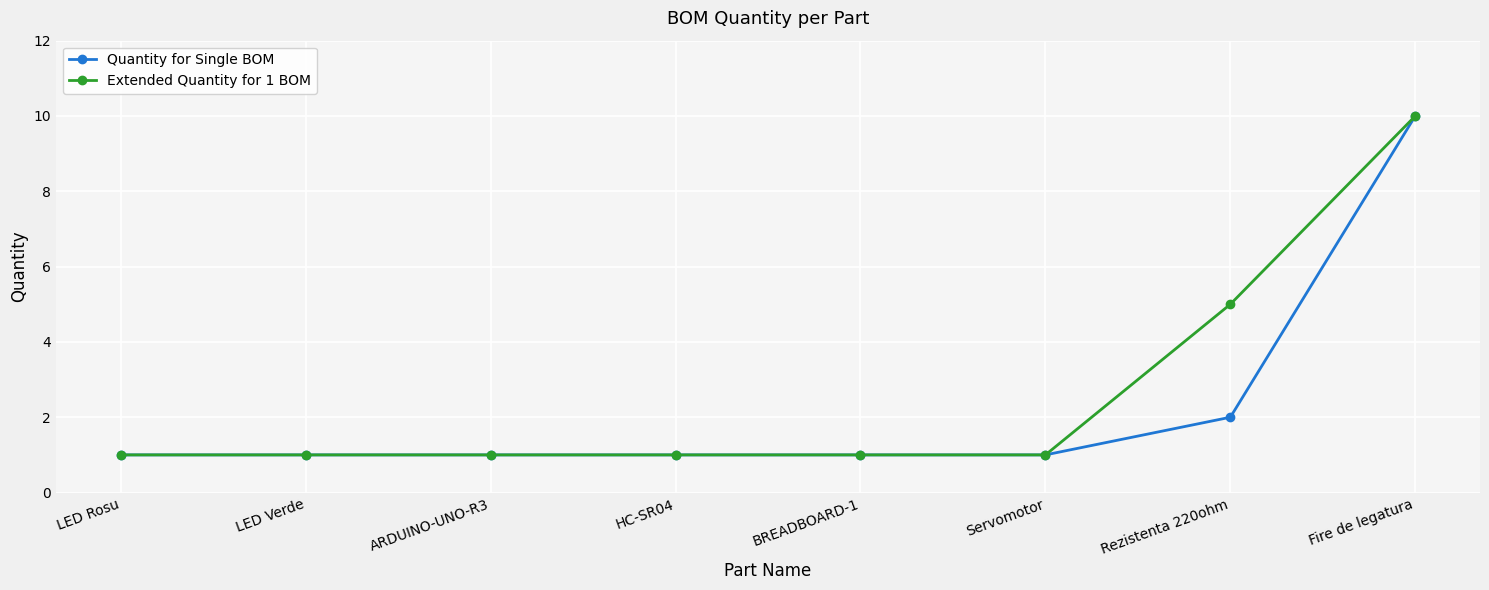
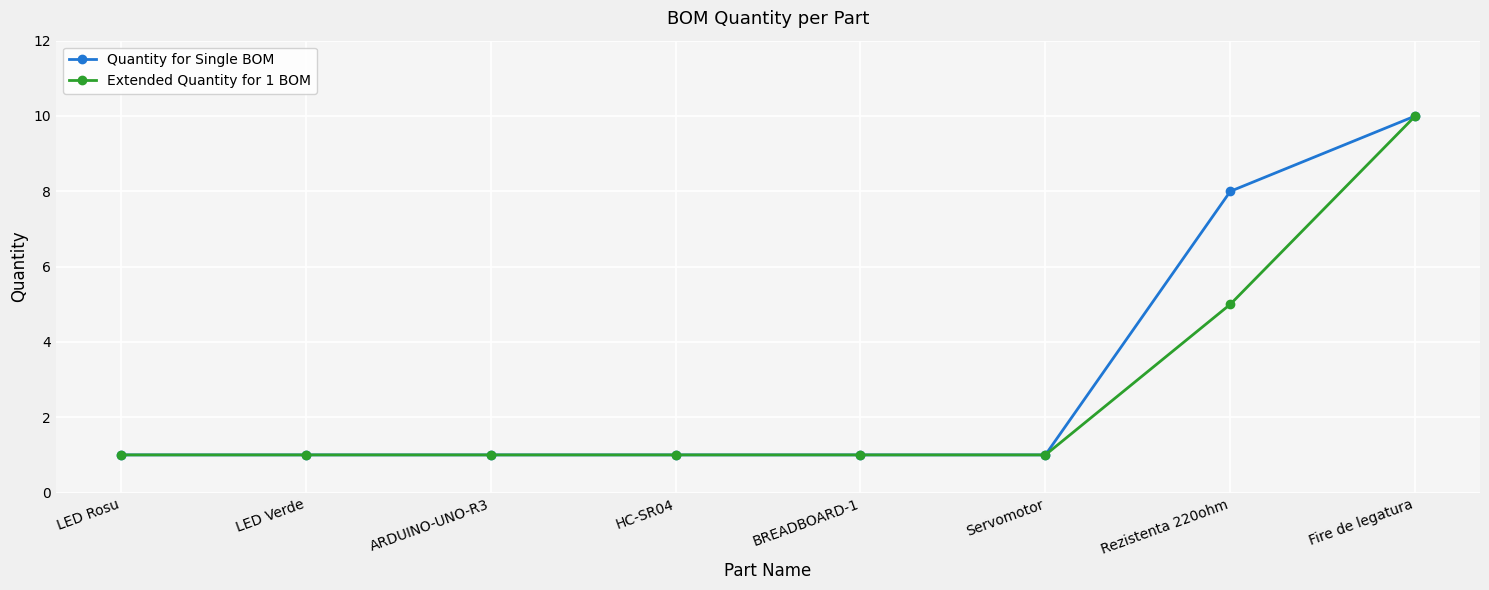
Quantity for Single BOM, Rezistenta 220ohm: 2 -> 8
